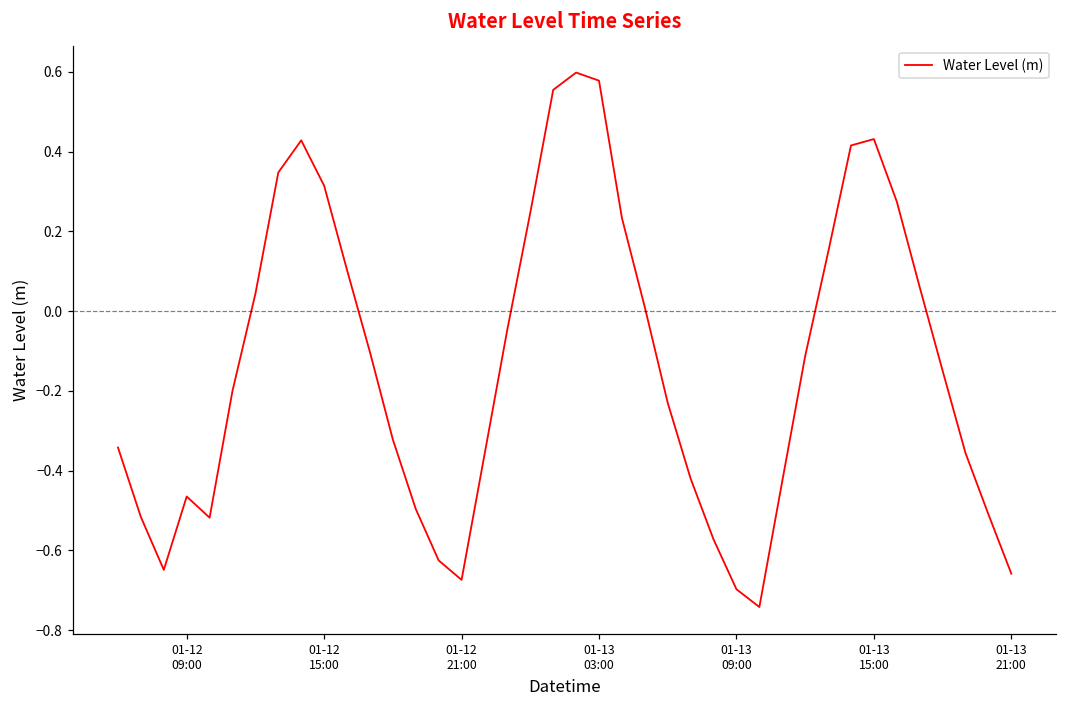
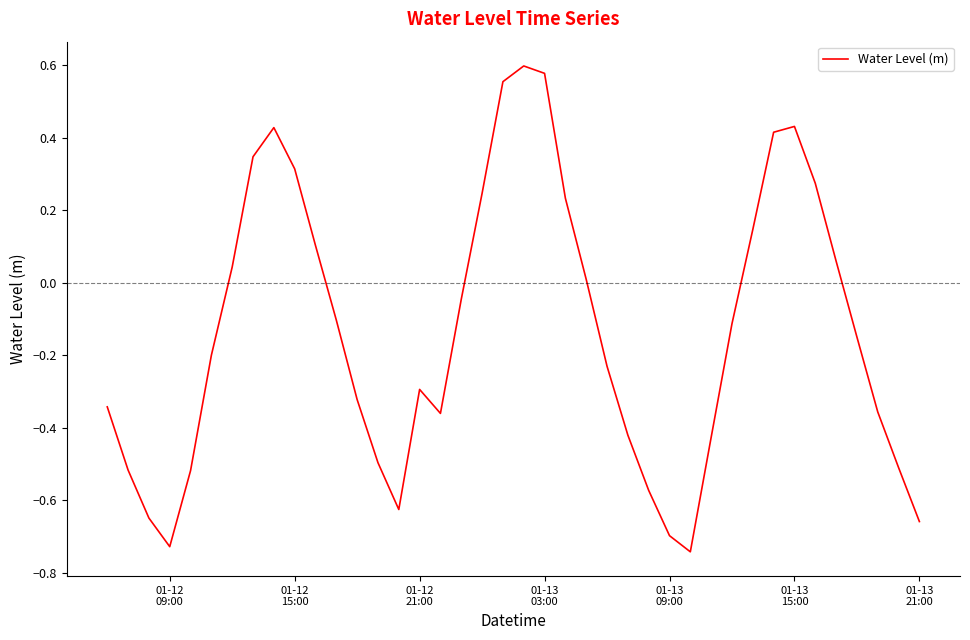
01-12 09:00: -0.47 -> -0.73
01-12 21:00: -0.67 -> -0.29
